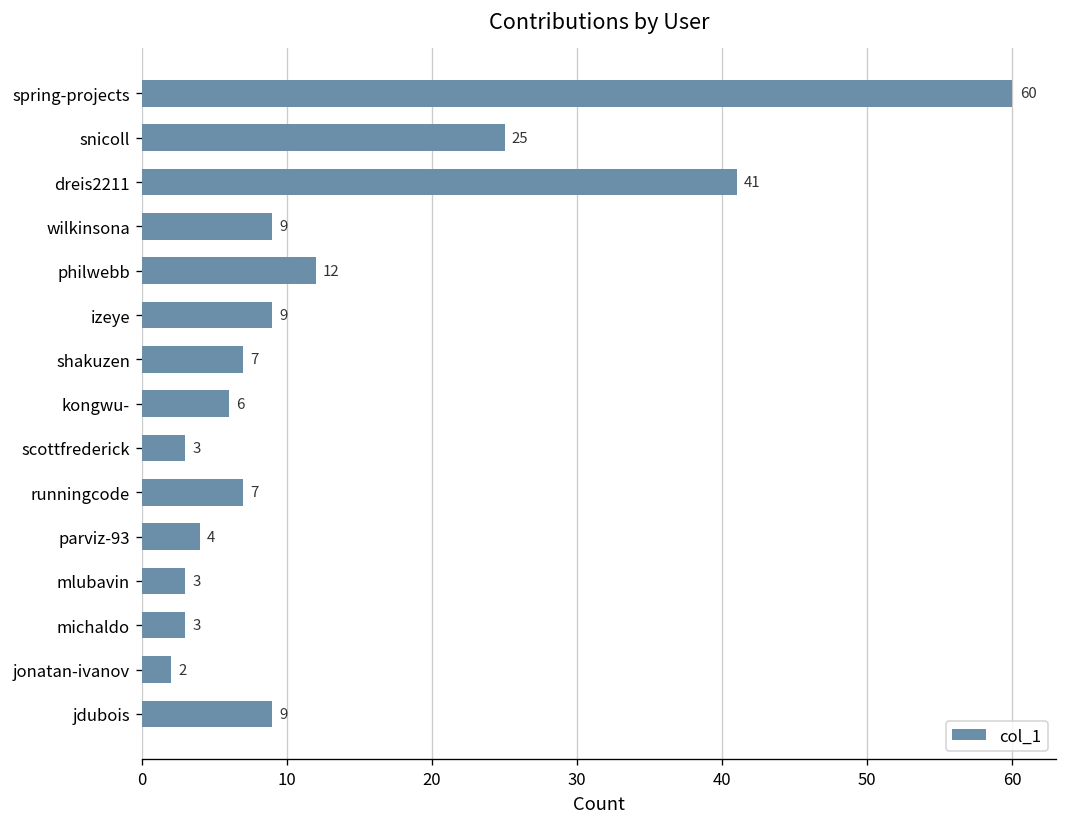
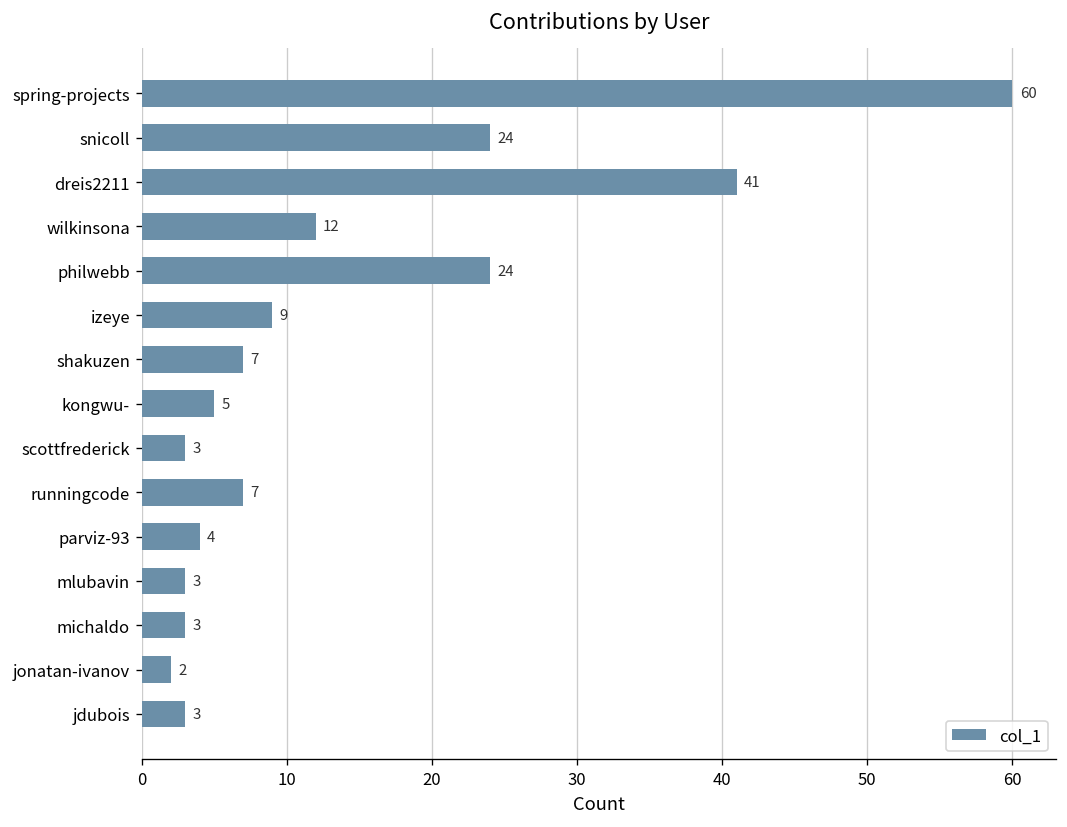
snicoll: 25 -> 24
wilkinsona: 9 -> 12
philwebb: 12 -> 24
kongwu-: 6 -> 5
jdubois: 9 -> 3
